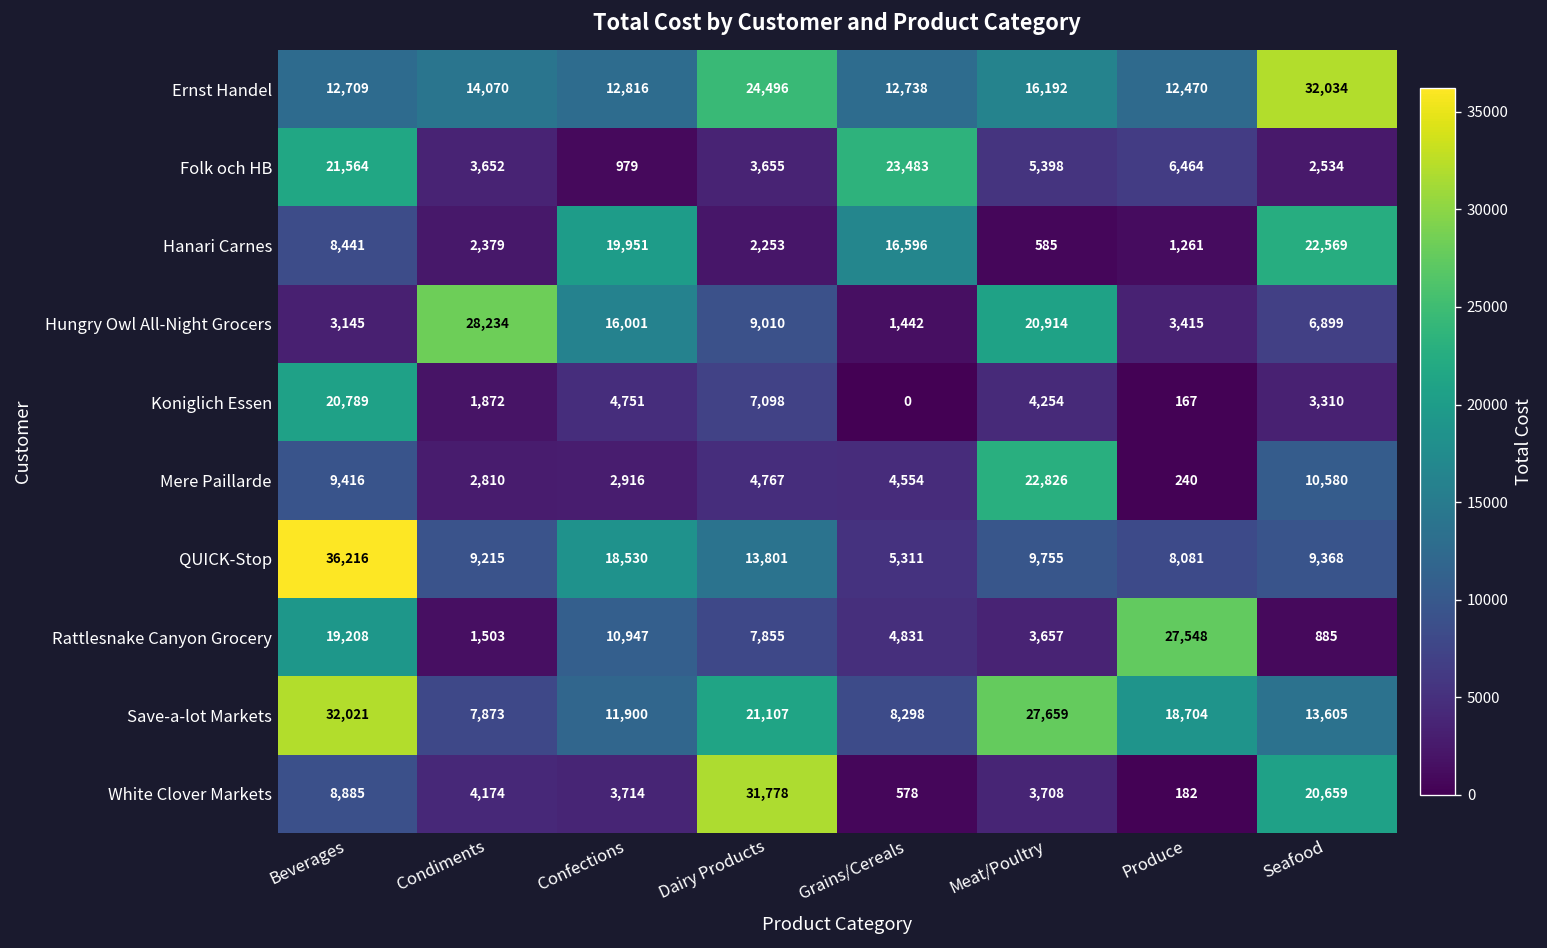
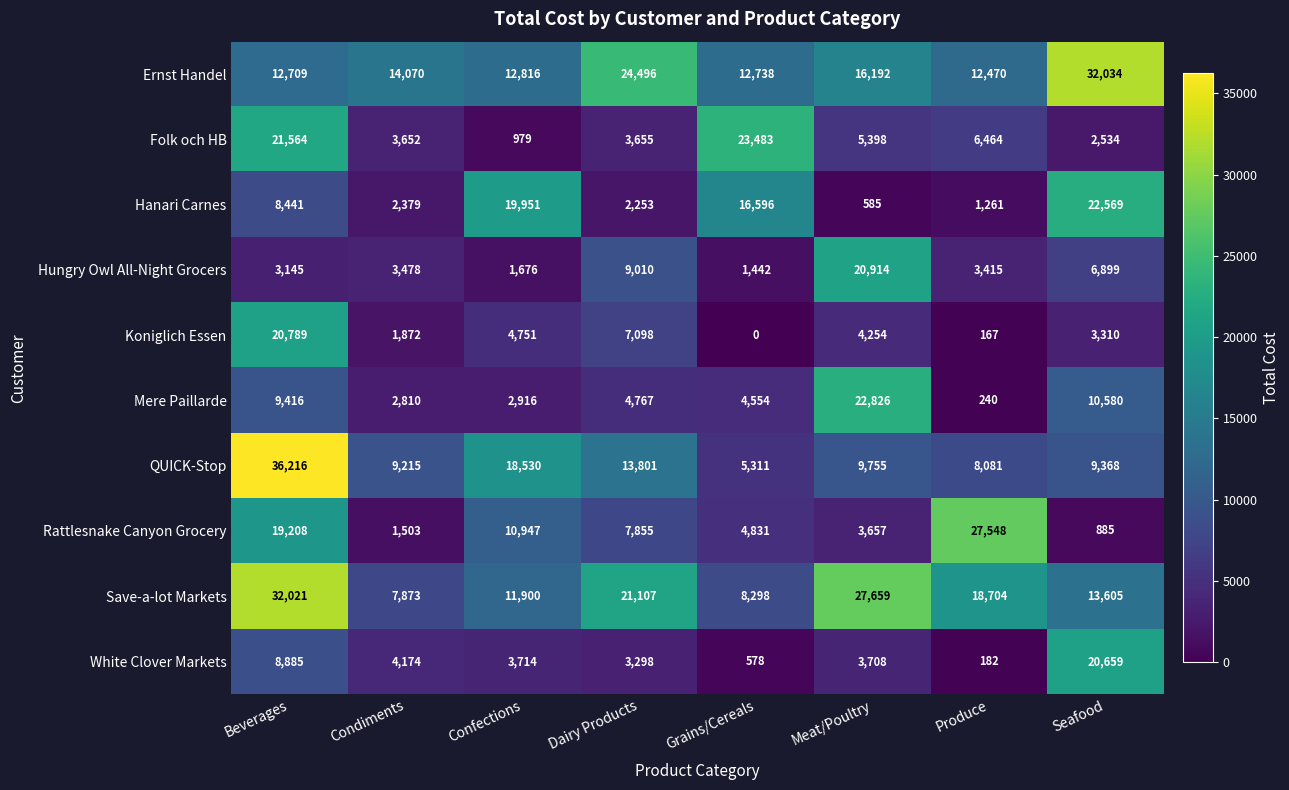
Hungry Owl All-Night Grocers, Condiments: 28,234 -> 3,478
Hungry Owl All-Night Grocers, Confections: 16,001 -> 1,676
White Clover Markets, Dairy Products: 31,778 -> 3,298
